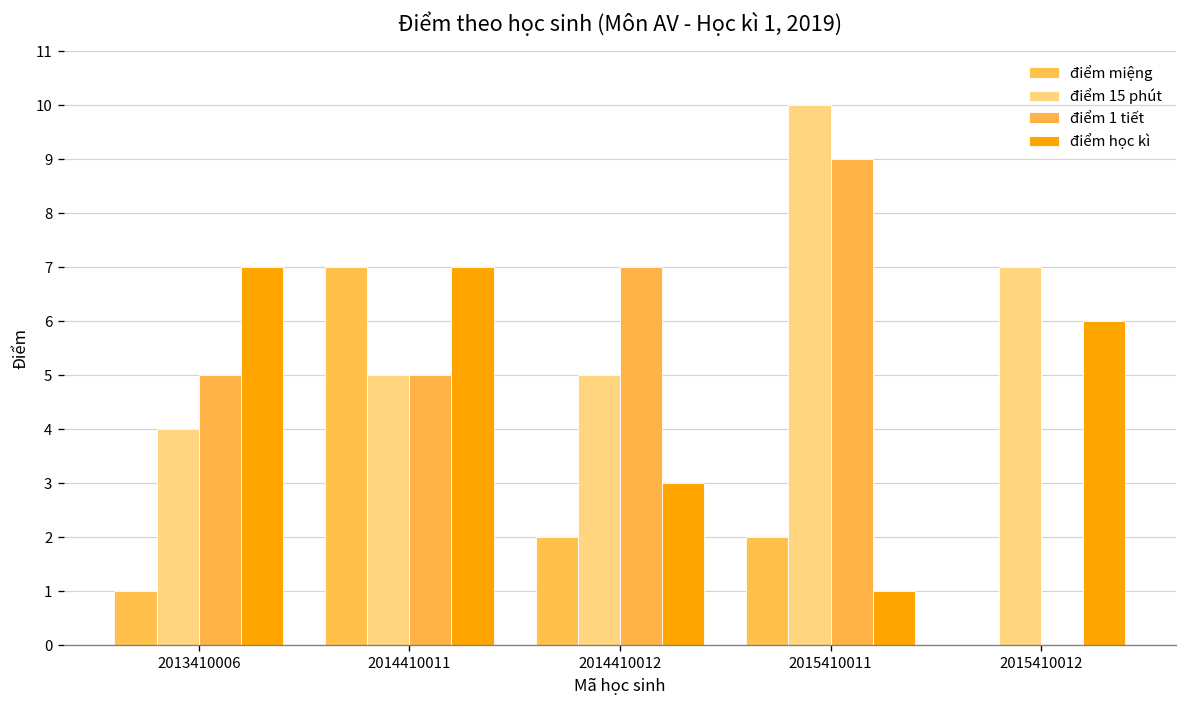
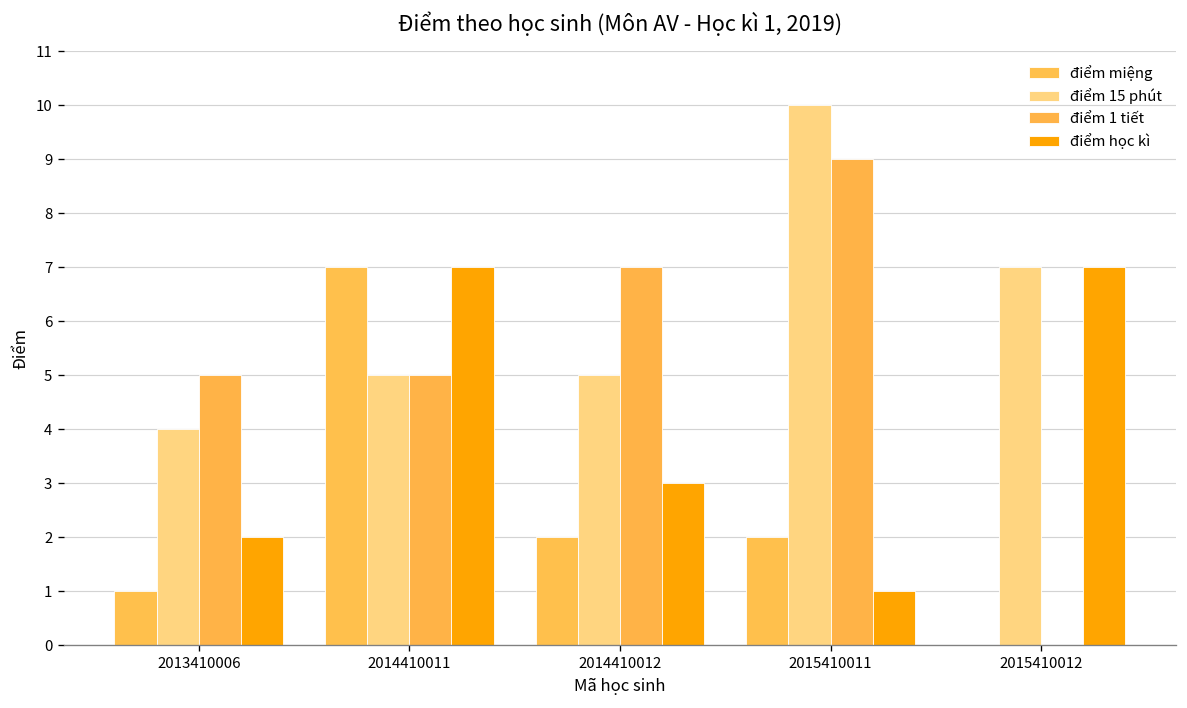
điểm học kì, 2013410006: 7 -> 2
điểm học kì, 2015410012: 6 -> 7
